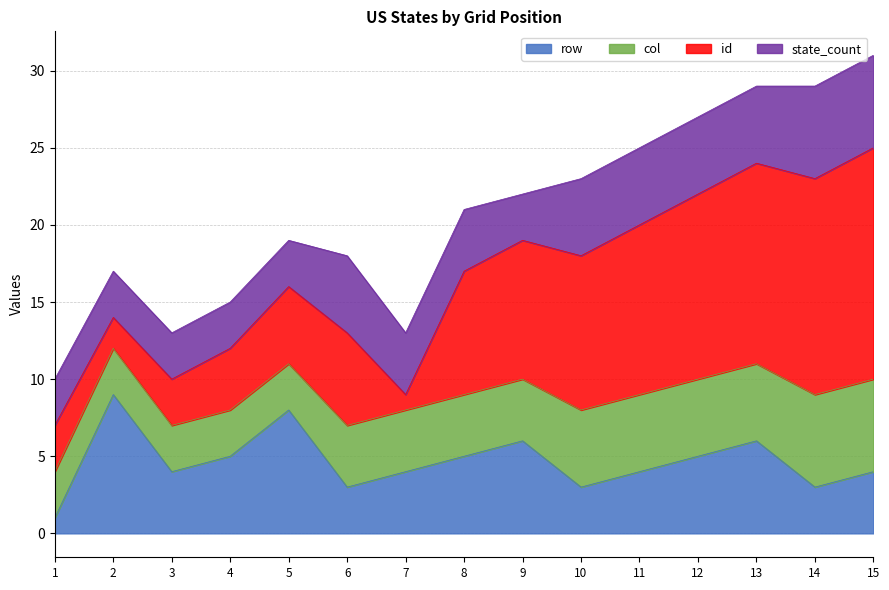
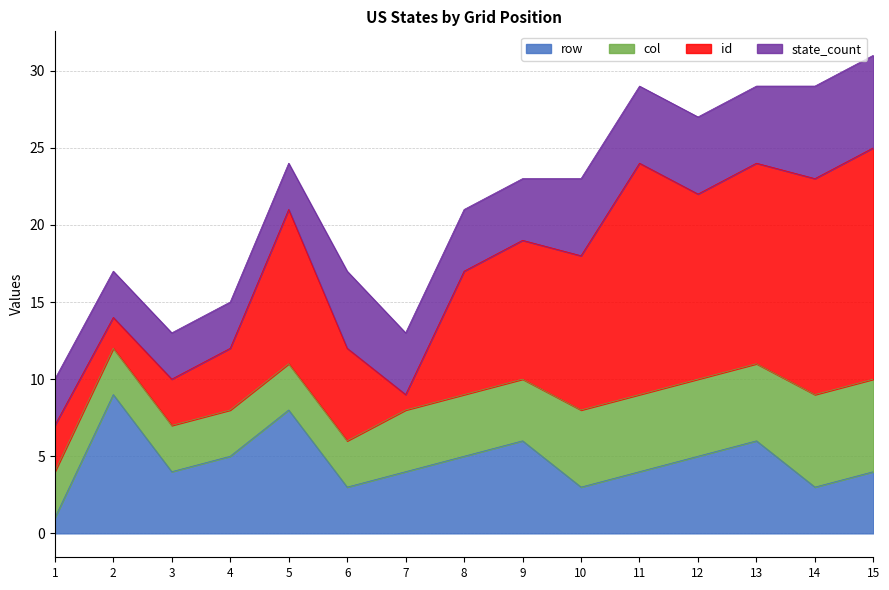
id, 5: 5 -> 10
col, 6: 4 -> 3
state_count, 9: 3 -> 4
id, 11: 11 -> 15
